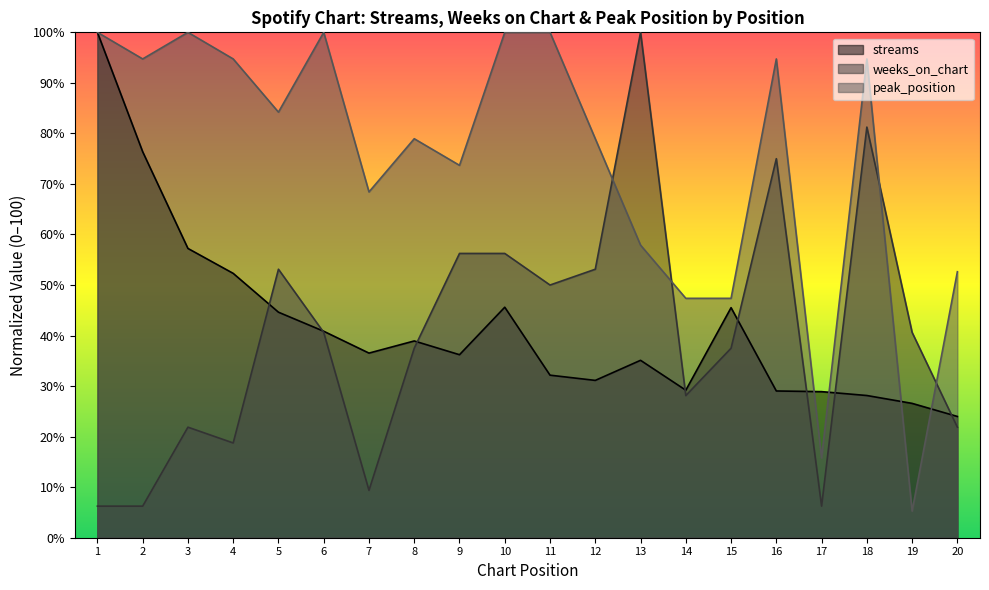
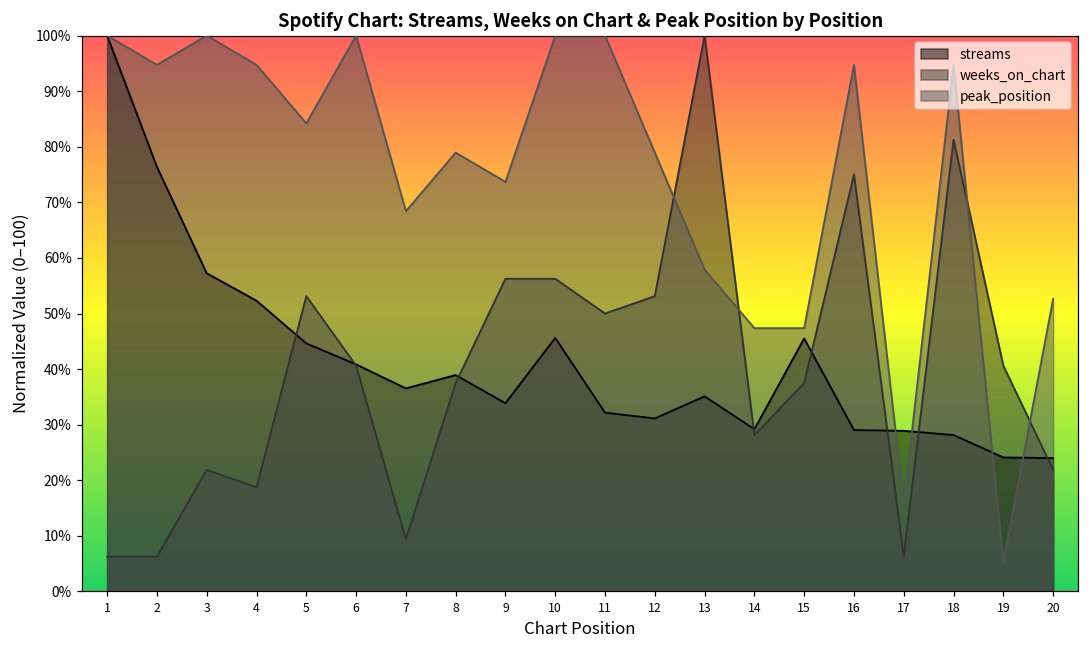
streams, 9: 36% -> 34%
streams, 19: 27% -> 24%
